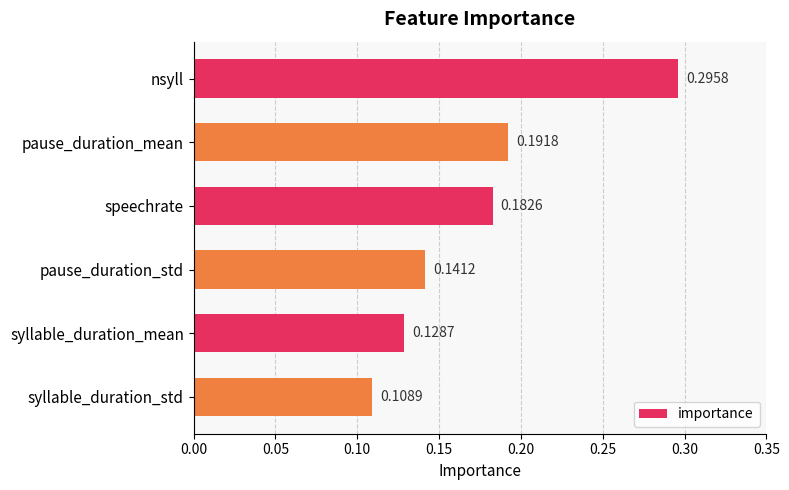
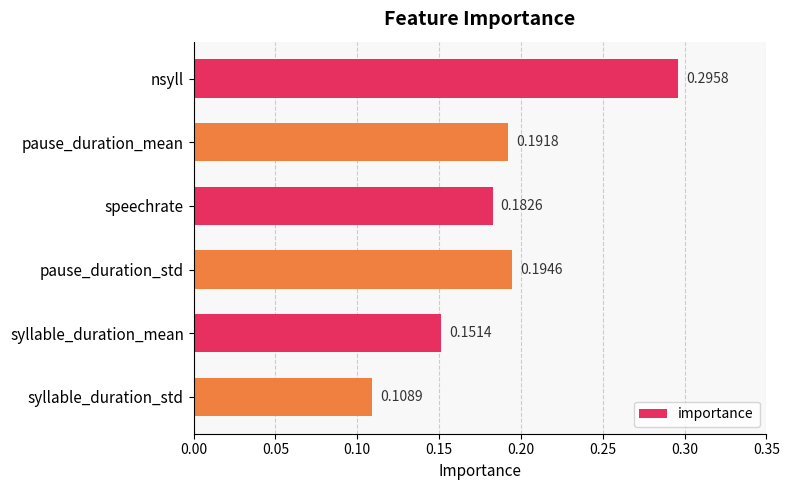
pause_duration_std: 0.1412 -> 0.1946
syllable_duration_mean: 0.1287 -> 0.1514
